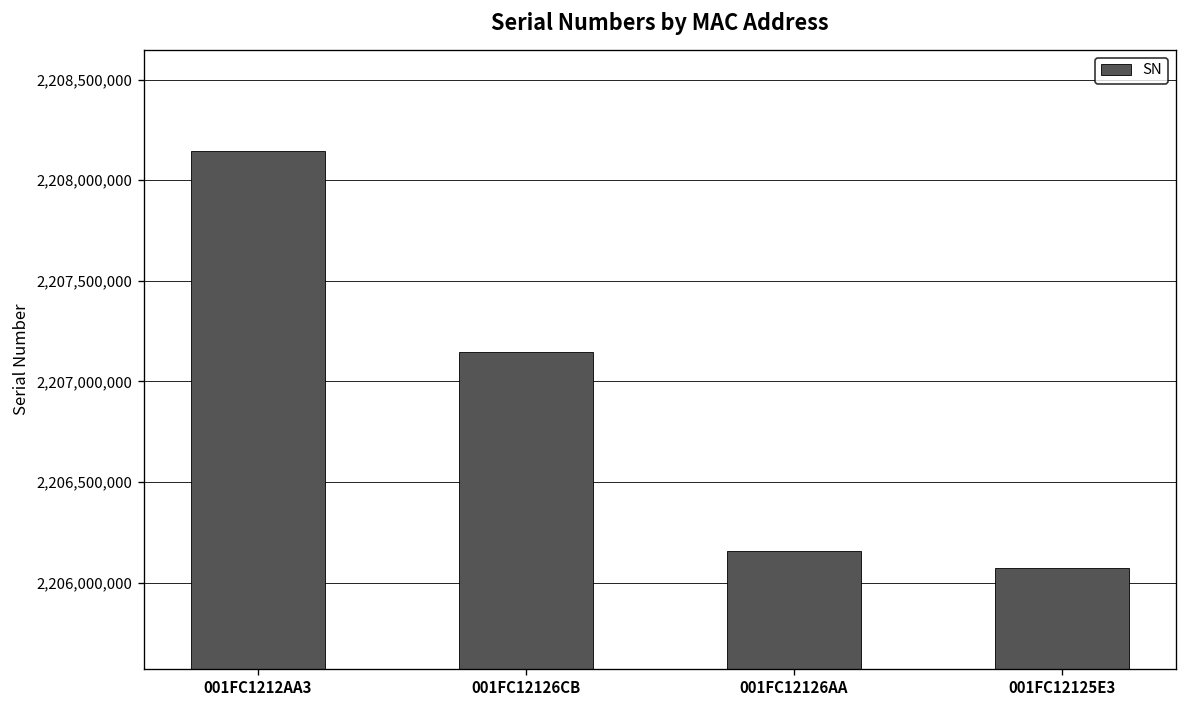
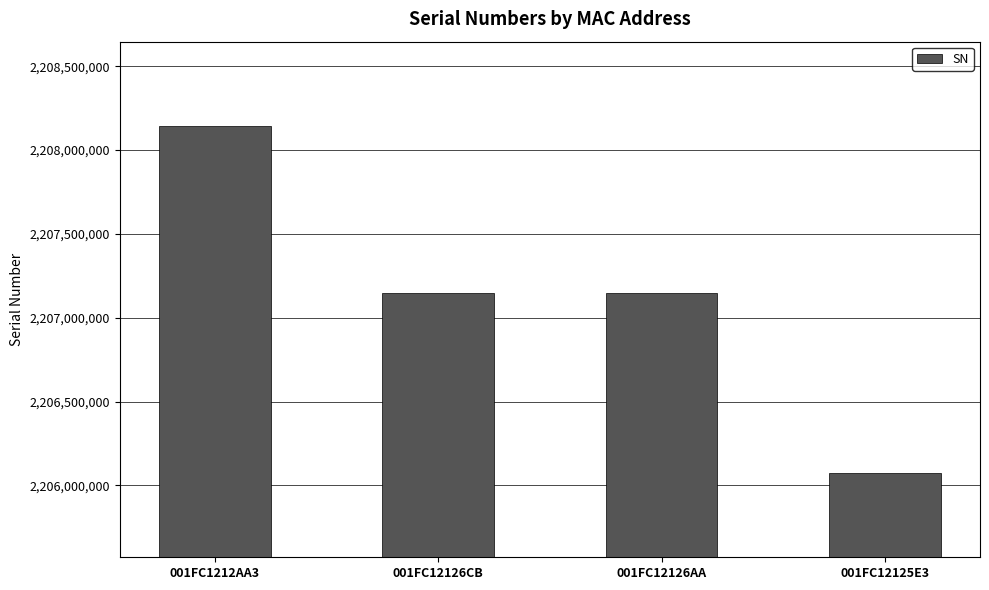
001FC12126AA: 2,206,160,000 -> 2,207,150,000
